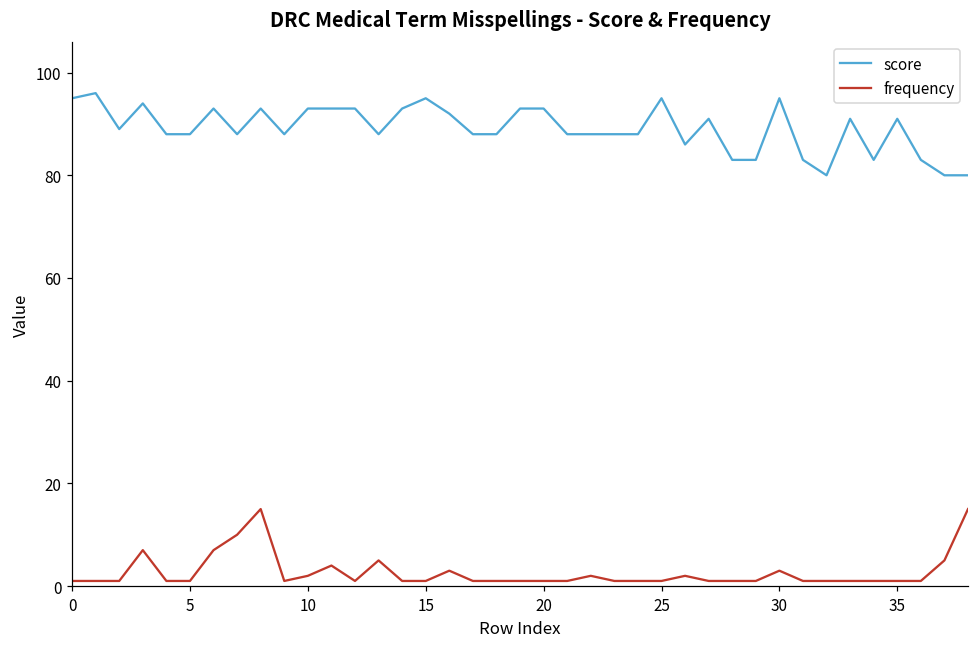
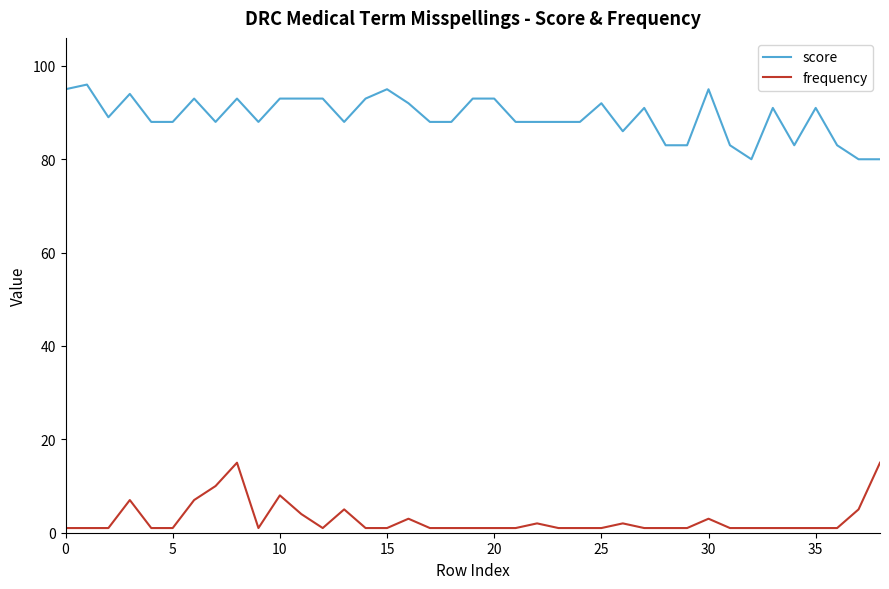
frequency, 10: 2 -> 8
score, 25: 95 -> 92
